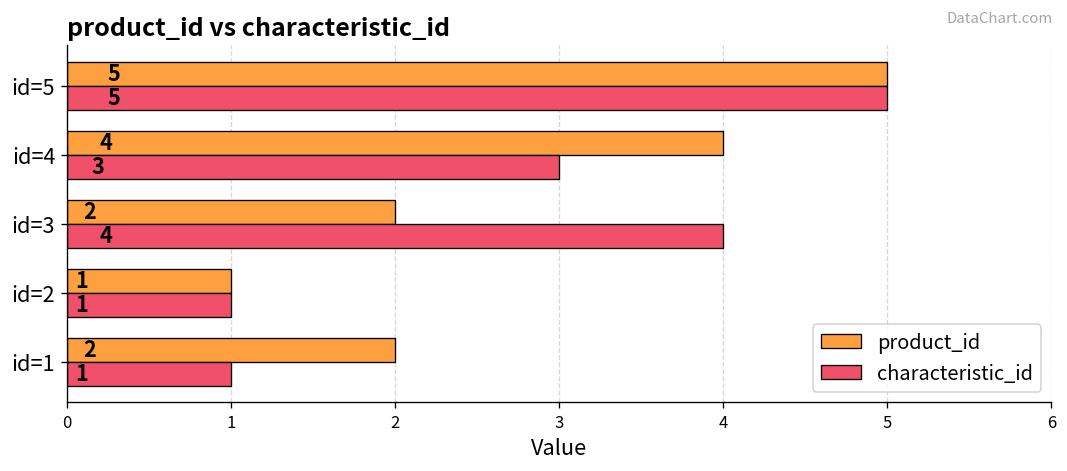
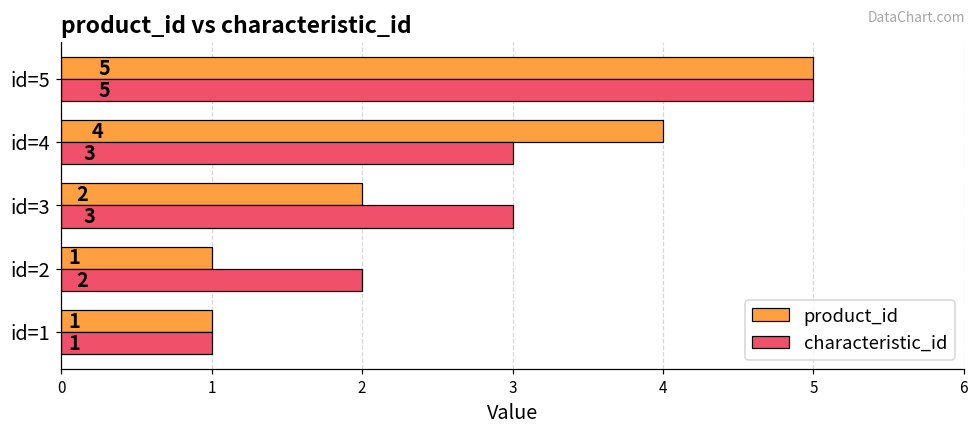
characteristic_id, id=3: 4 -> 3
characteristic_id, id=2: 1 -> 2
product_id, id=1: 2 -> 1
